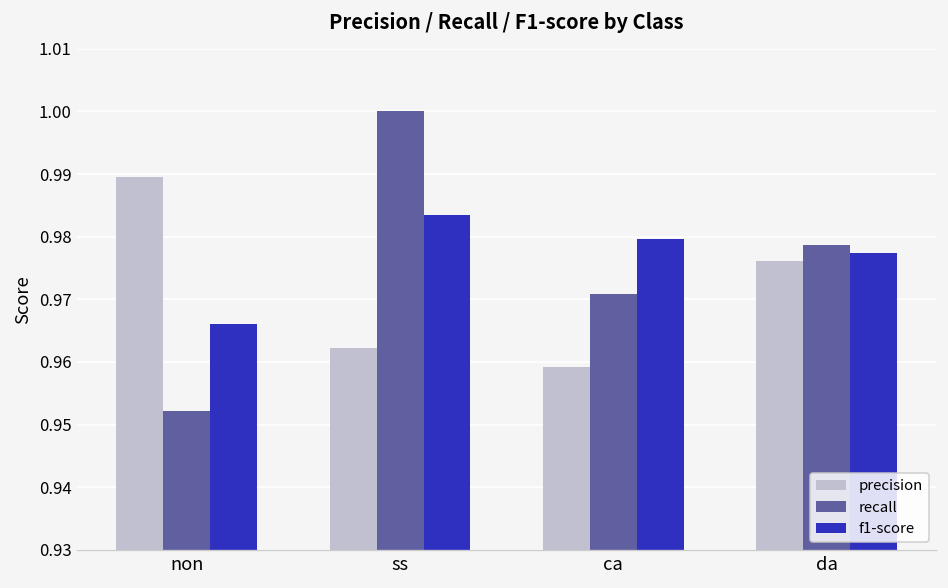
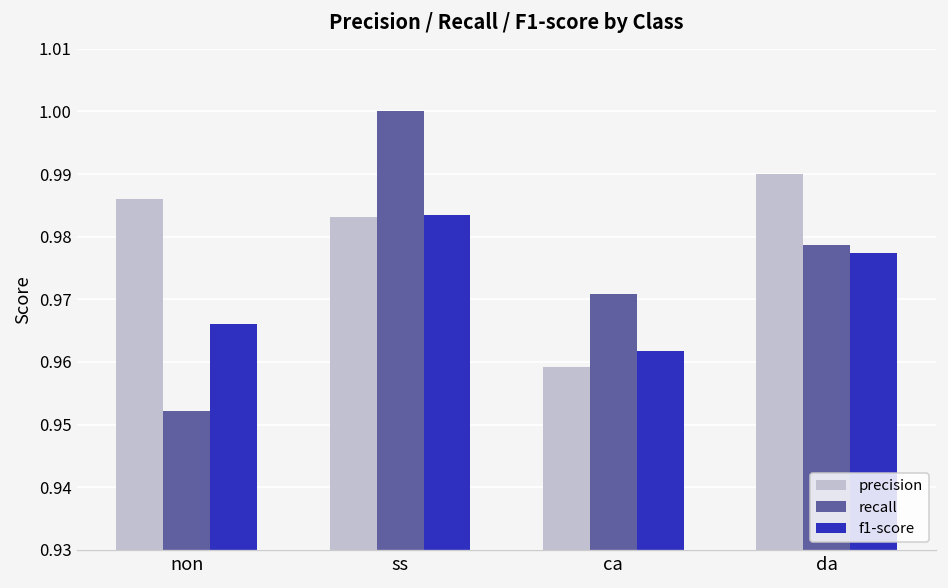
precision, non: 0.990 -> 0.986
precision, ss: 0.962 -> 0.983
f1-score, ca: 0.980 -> 0.962
precision, da: 0.976 -> 0.990
